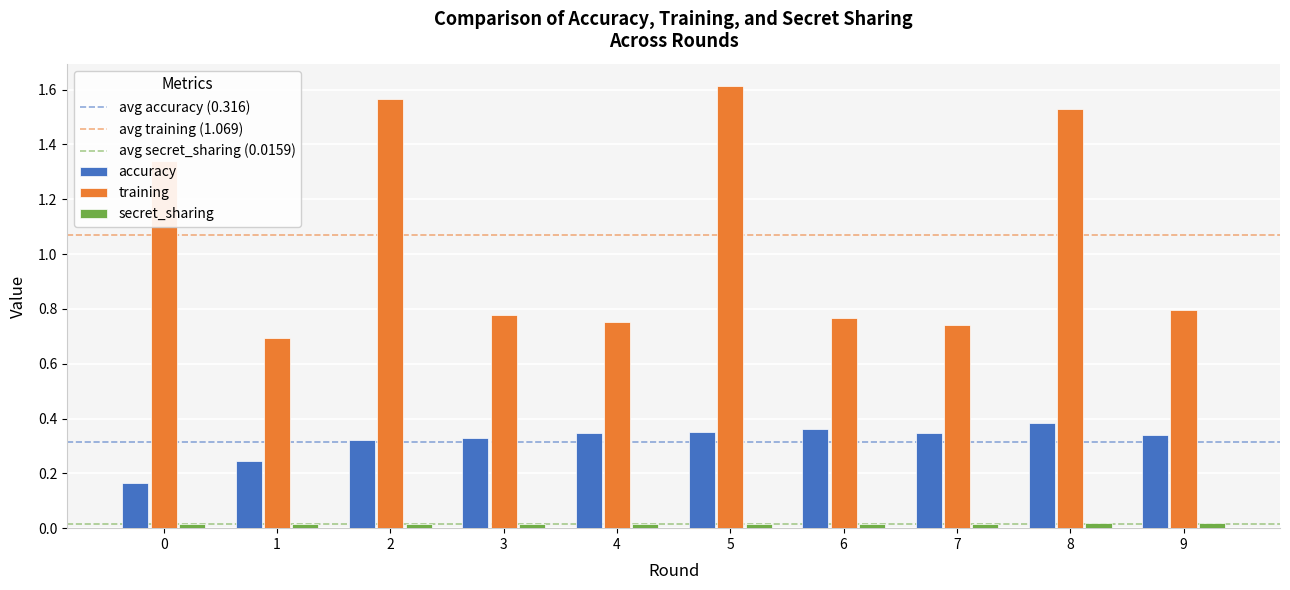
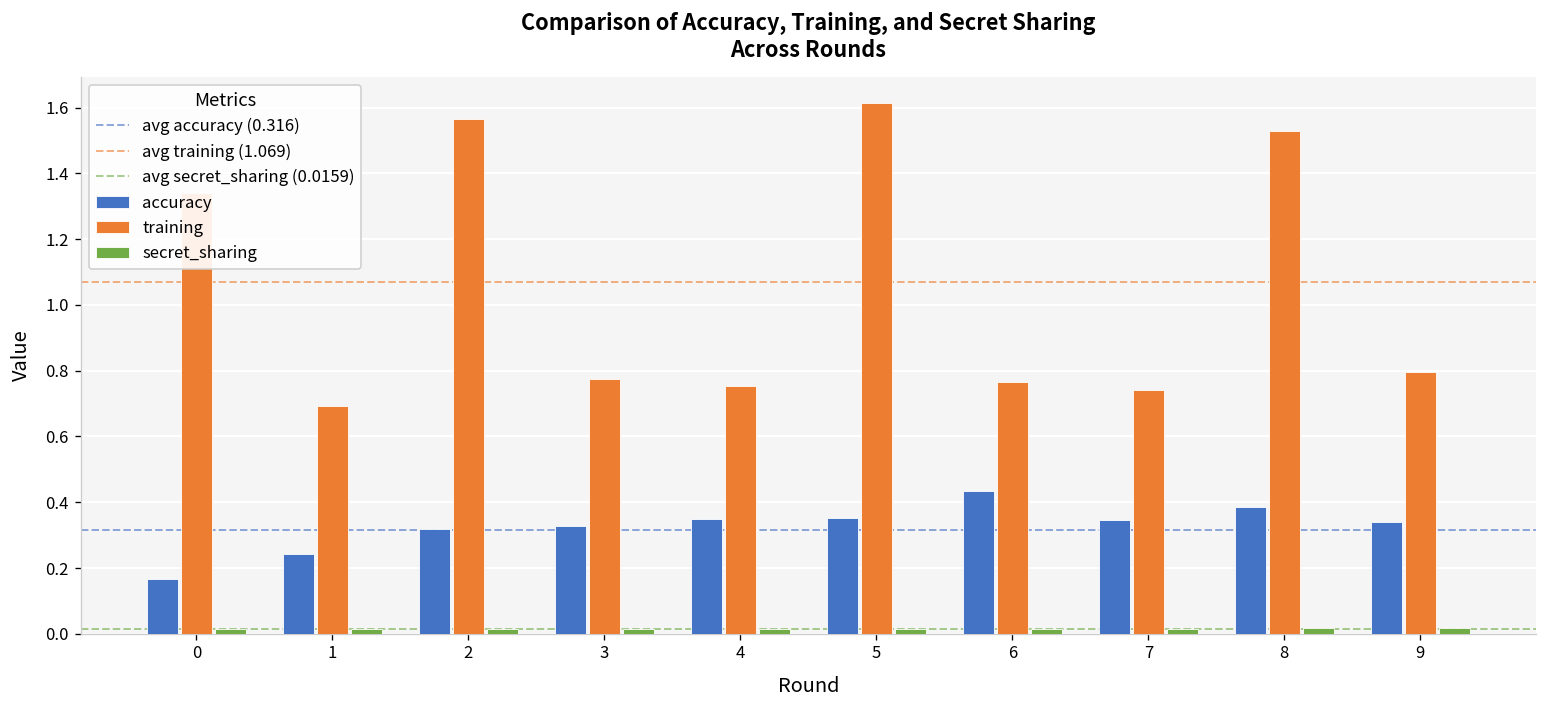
accuracy, 6: 0.36 -> 0.43
